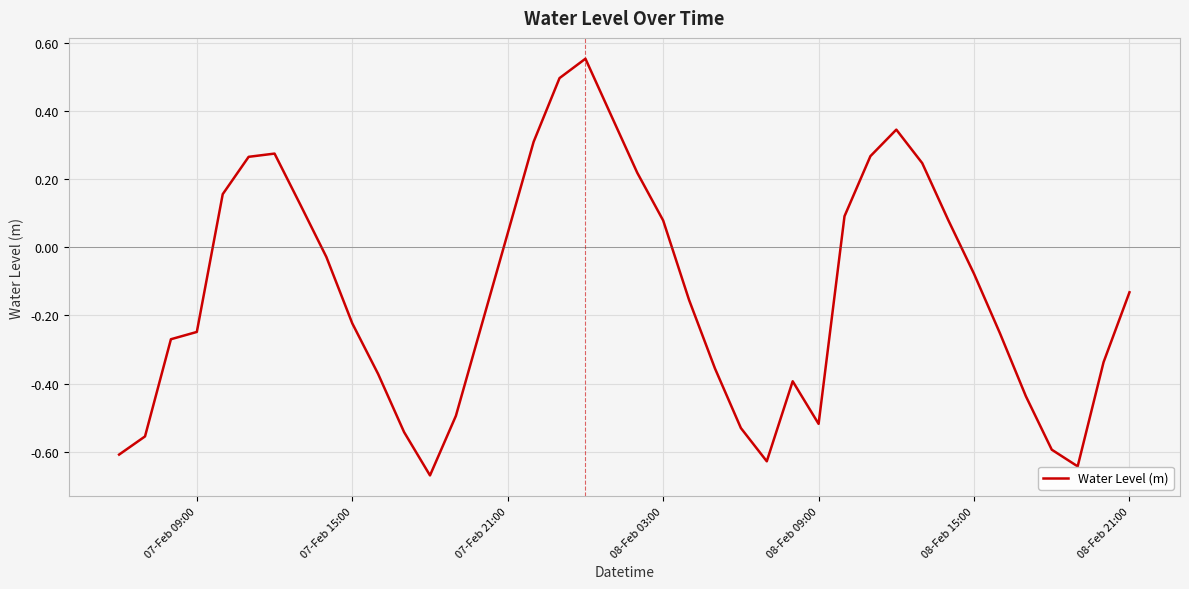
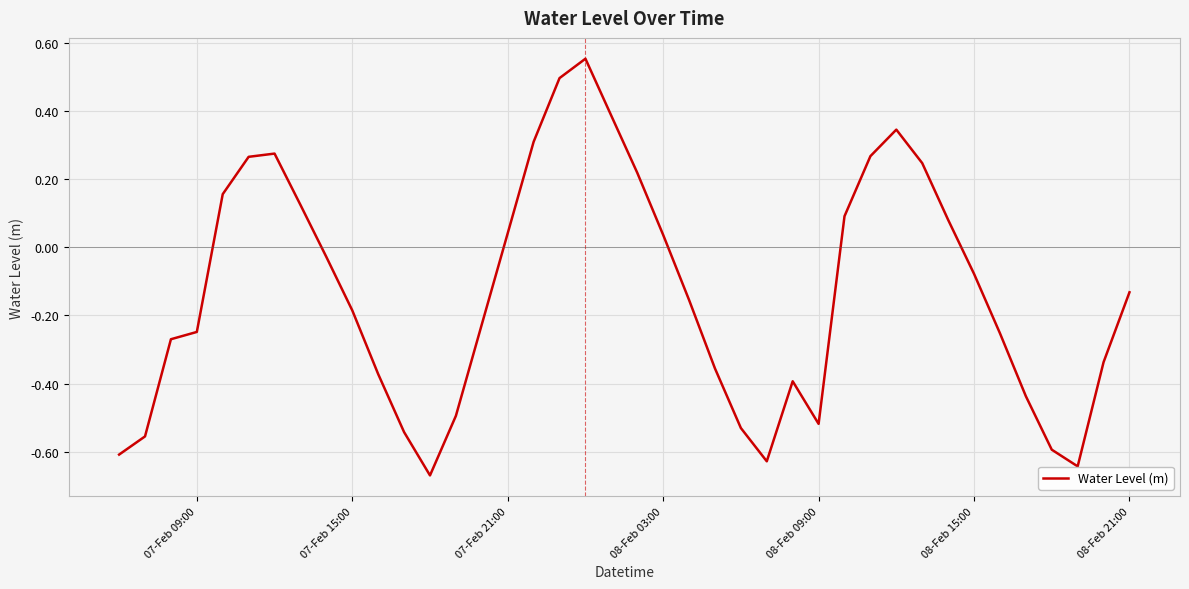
07-Feb 15:00: -0.22 -> -0.18
08-Feb 03:00: 0.08 -> 0.04
